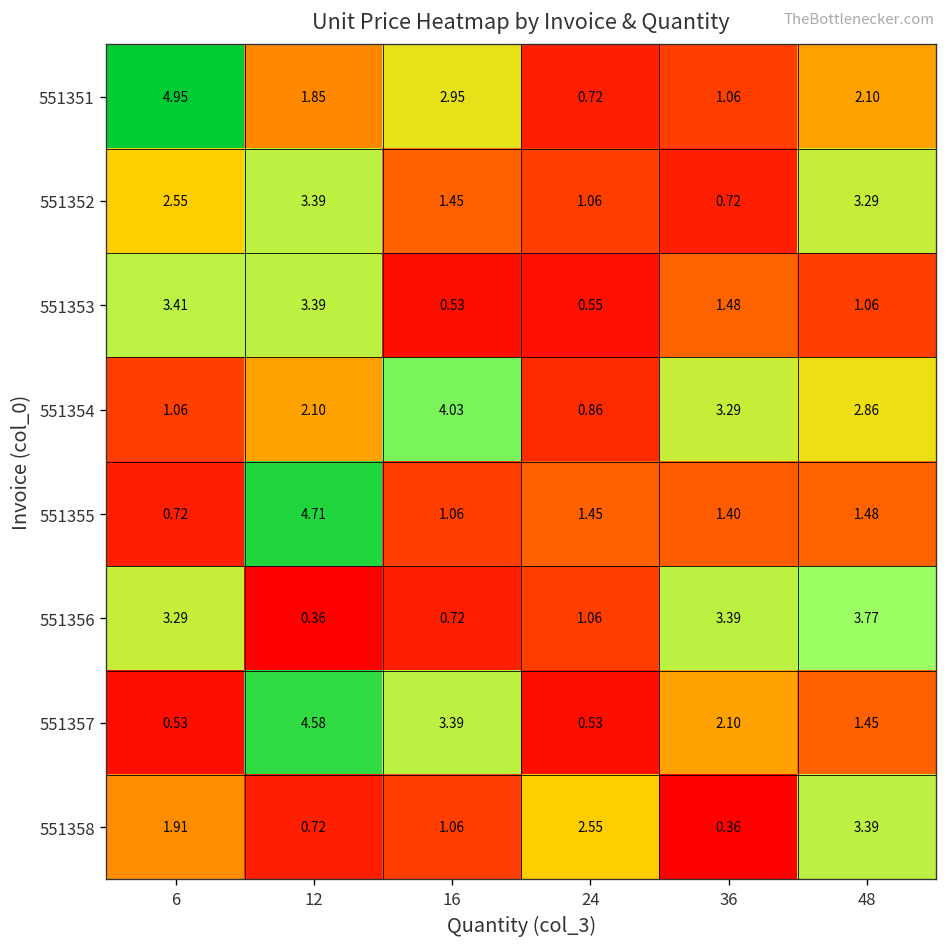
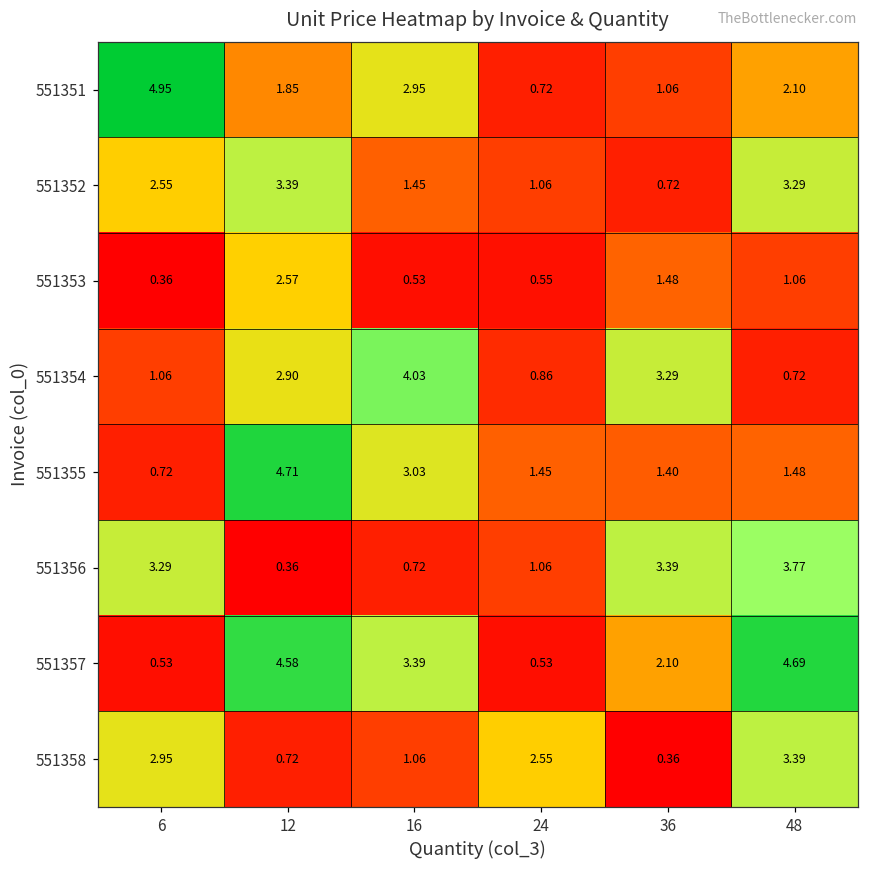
551353, 6: 3.41 -> 0.36
551353, 12: 3.39 -> 2.57
551354, 12: 2.10 -> 2.90
551354, 48: 2.86 -> 0.72
551355, 16: 1.06 -> 3.03
551357, 48: 1.45 -> 4.69
551358, 6: 1.91 -> 2.95
